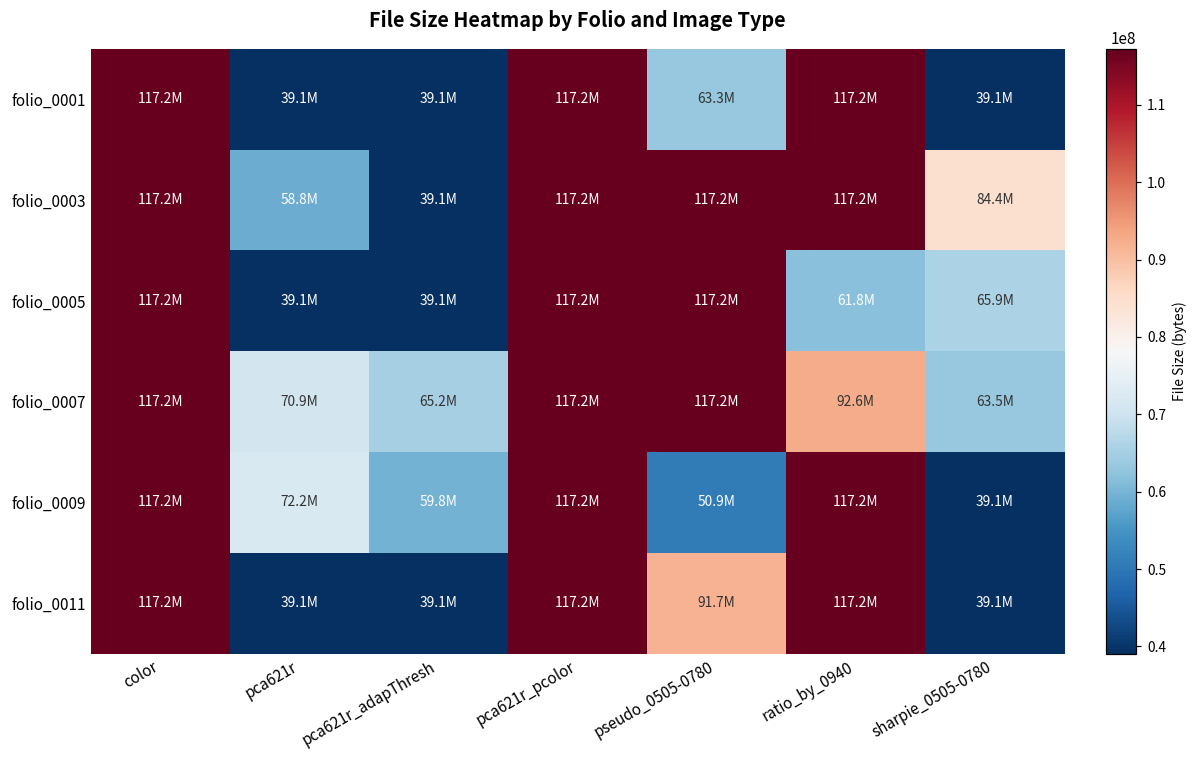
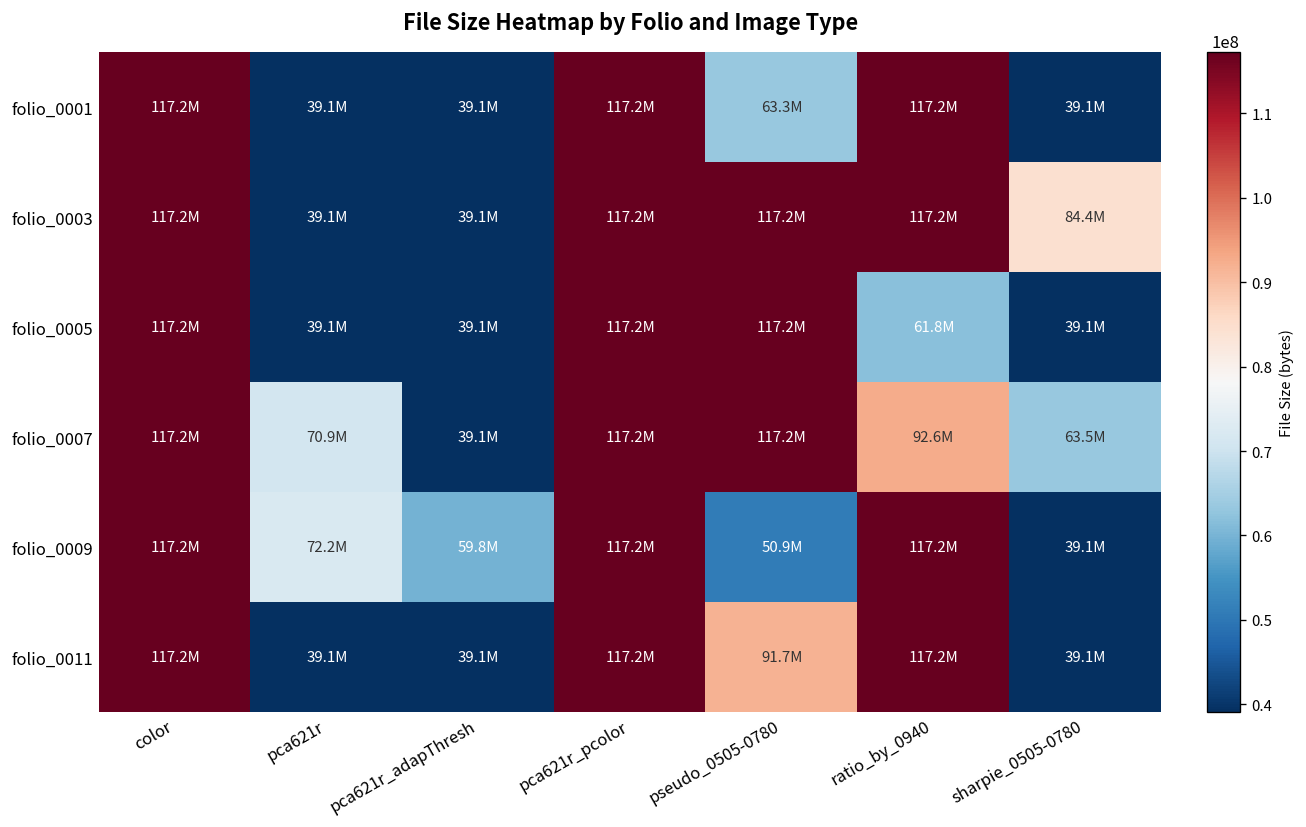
folio_0003, pca621r: 58.8M -> 39.1M
folio_0005, sharpie_0505-0780: 65.9M -> 39.1M
folio_0007, pca621r_adapThresh: 65.2M -> 39.1M
